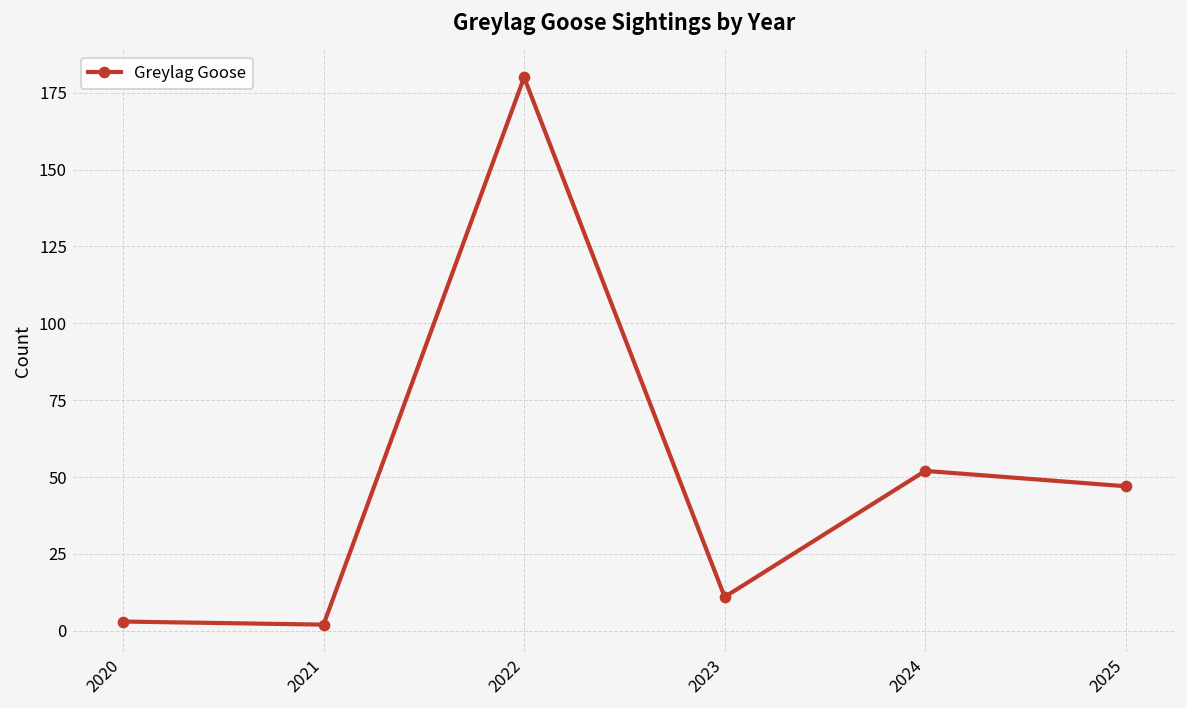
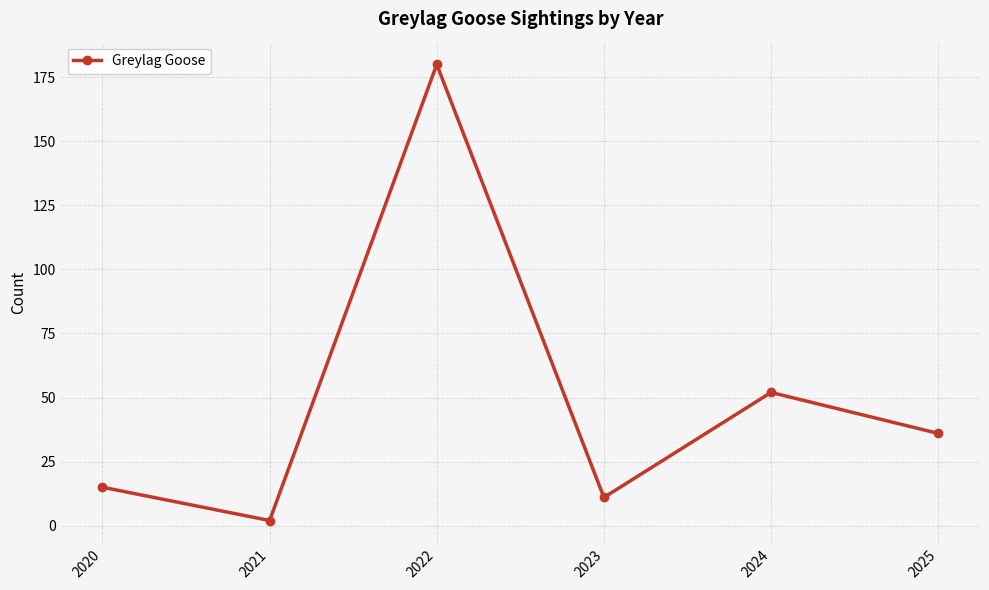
2020: 3 -> 15
2025: 47 -> 36
